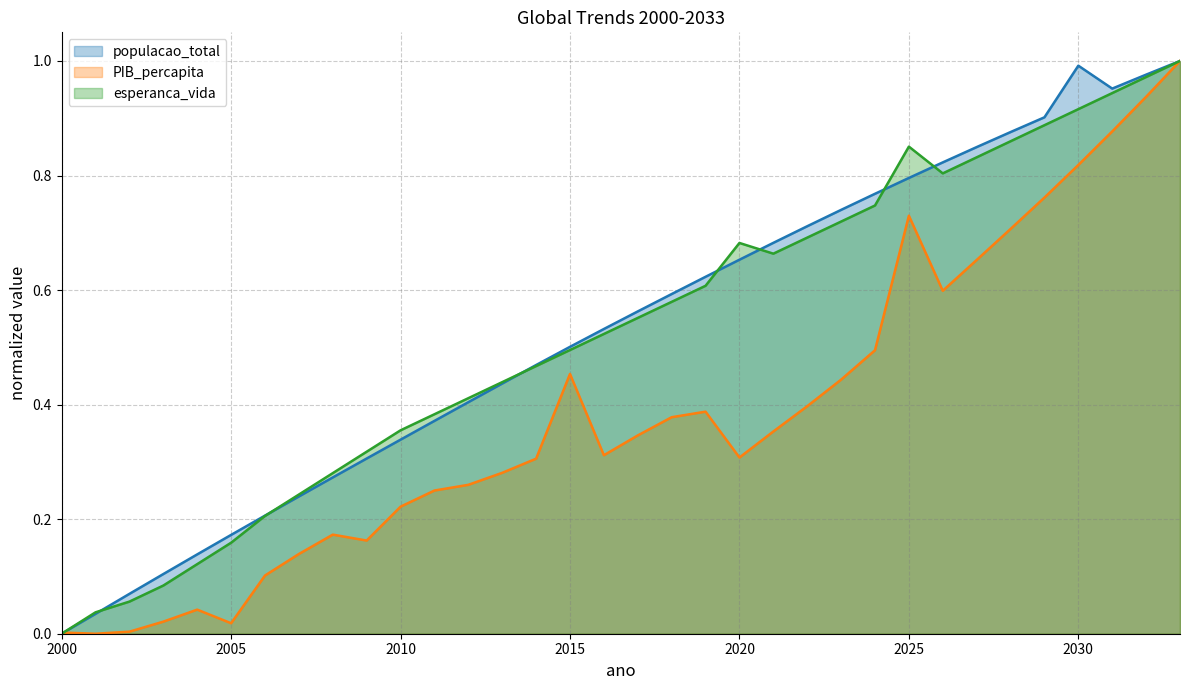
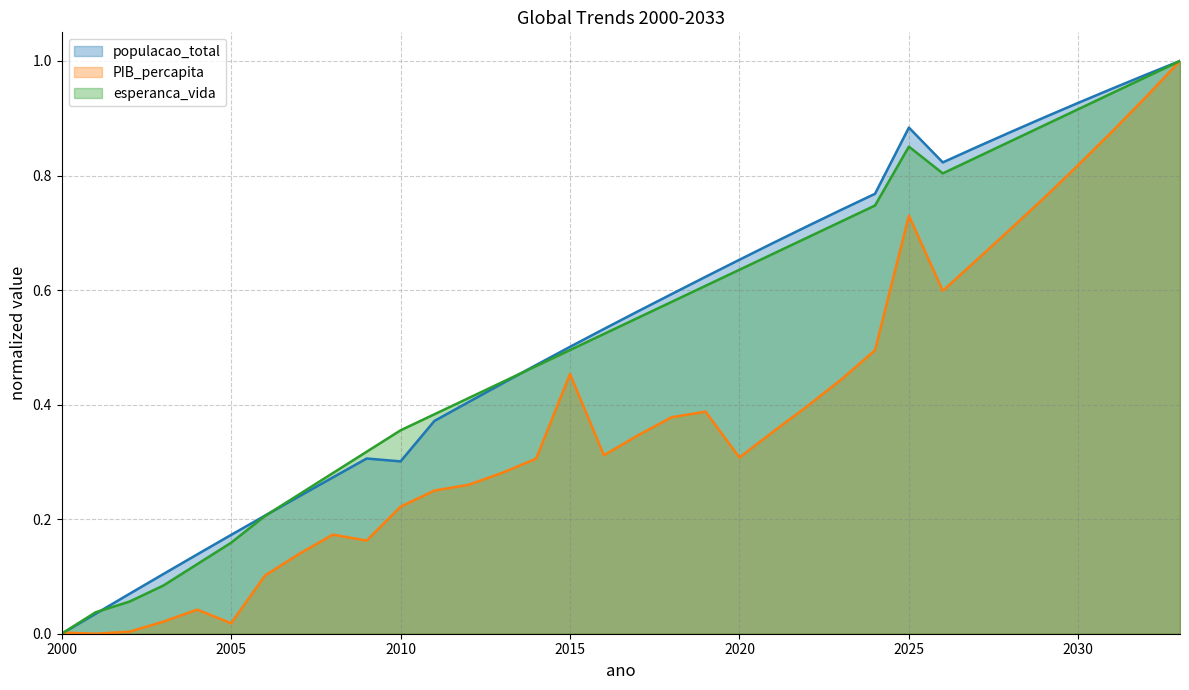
populacao_total, 2010: 0.34 -> 0.30
esperanca_vida, 2020: 0.68 -> 0.64
populacao_total, 2025: 0.80 -> 0.88
populacao_total, 2030: 0.99 -> 0.93
